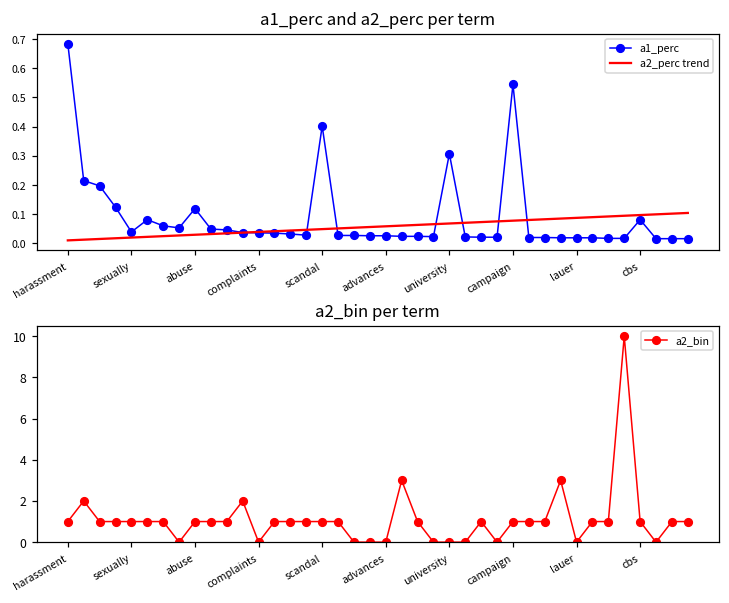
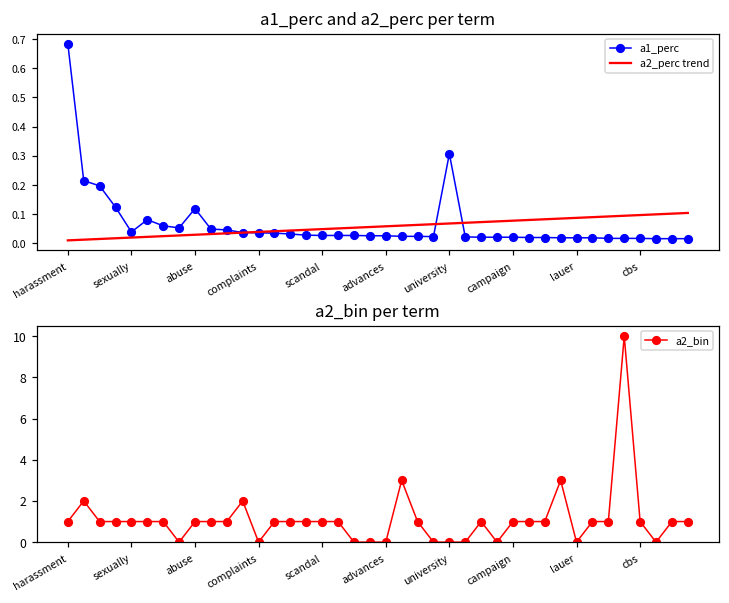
a1_perc and a2_perc per term, a1_perc, scandal: 0.40 -> 0.03
a1_perc and a2_perc per term, a1_perc, campaign: 0.55 -> 0.02
a1_perc and a2_perc per term, a1_perc, cbs: 0.08 -> 0.02
